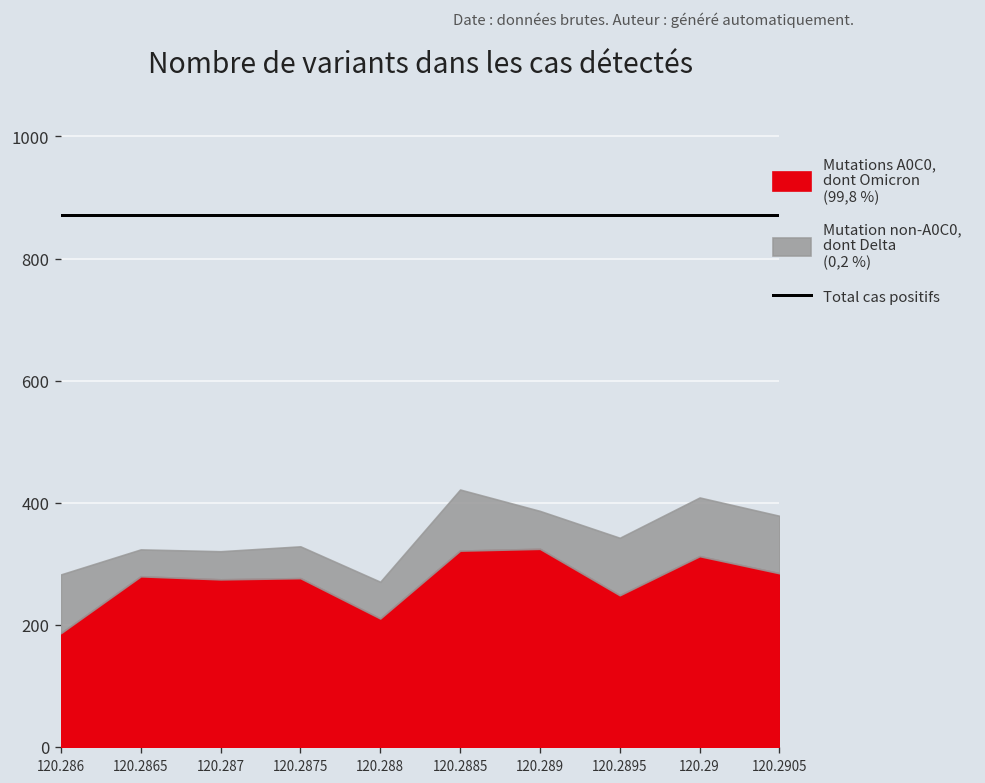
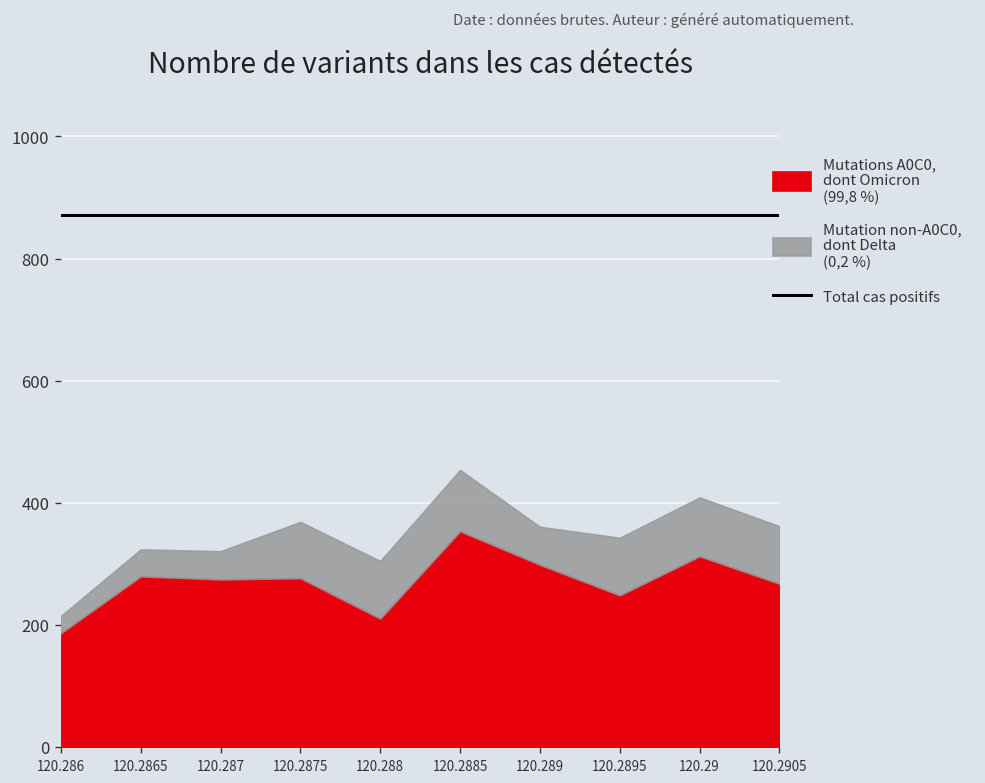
Mutation non-A0C0, dont Delta (0,2 %), 120.286: 100 -> 30
Mutation non-A0C0, dont Delta (0,2 %), 120.2875: 50 -> 90
Mutation non-A0C0, dont Delta (0,2 %), 120.288: 60 -> 90
Mutations A0C0, dont Omicron (99,8 %), 120.2885: 320 -> 350
Mutations A0C0, dont Omicron (99,8 %), 120.289: 330 -> 300
Mutations A0C0, dont Omicron (99,8 %), 120.2905: 290 -> 270
